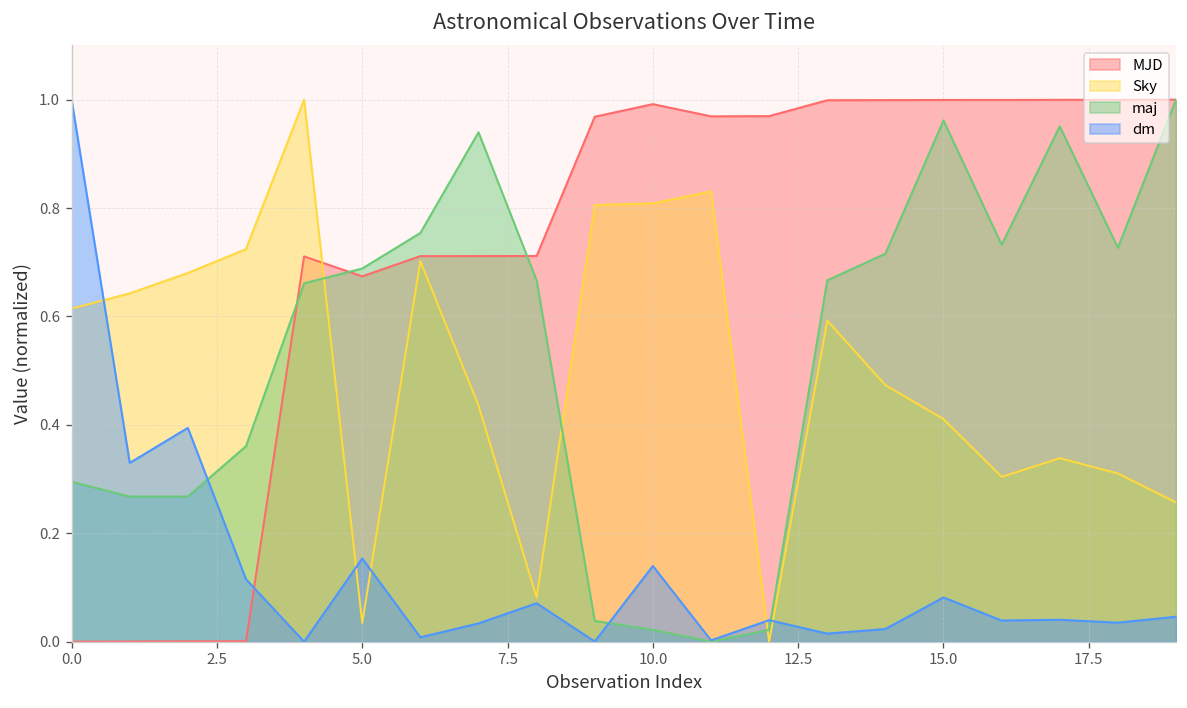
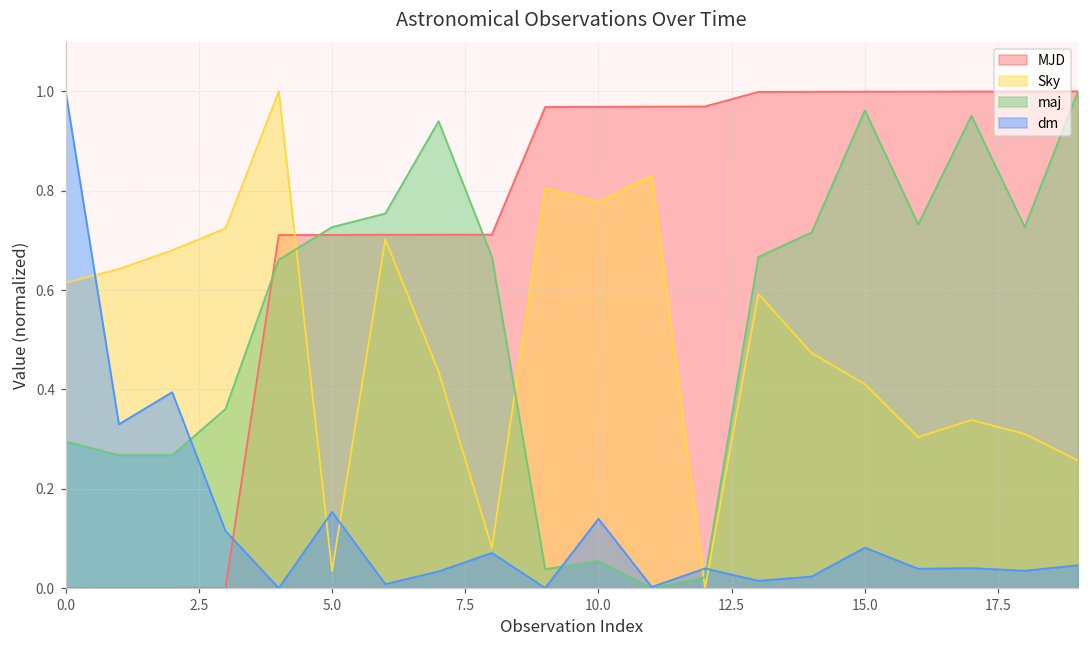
MJD, 5.0: 0.67 -> 0.71
maj, 5.0: 0.69 -> 0.73
MJD, 10.0: 0.99 -> 0.97
Sky, 10.0: 0.81 -> 0.78
maj, 10.0: 0.02 -> 0.05
